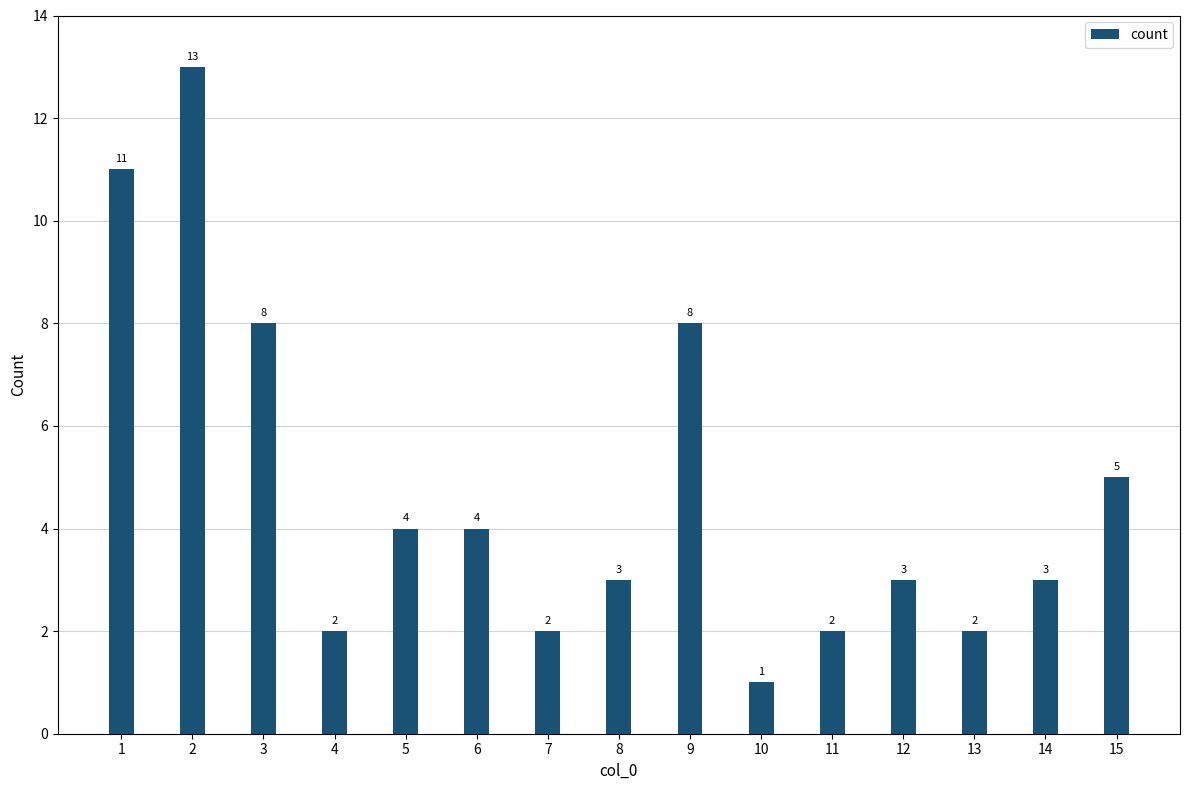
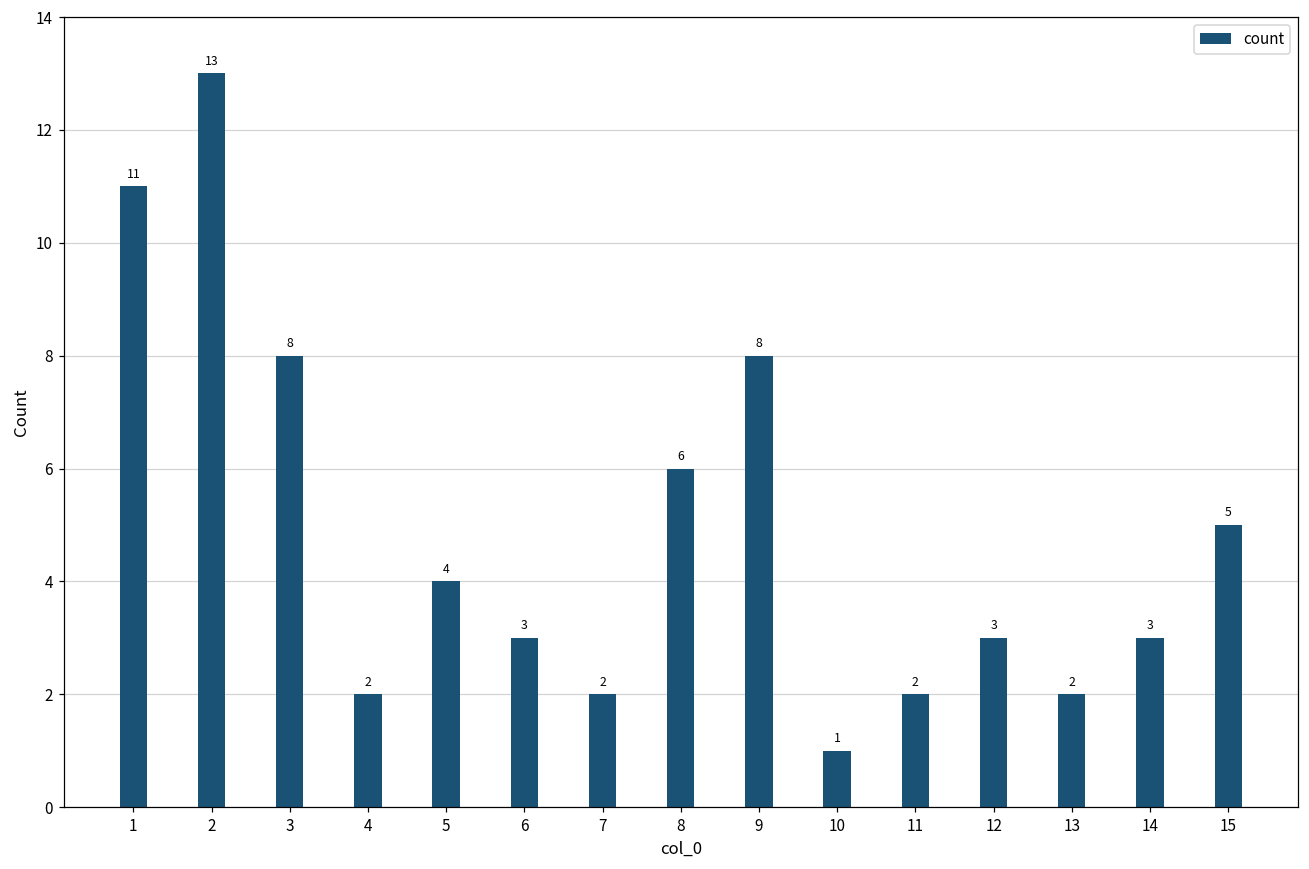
6: 4 -> 3
8: 3 -> 6
